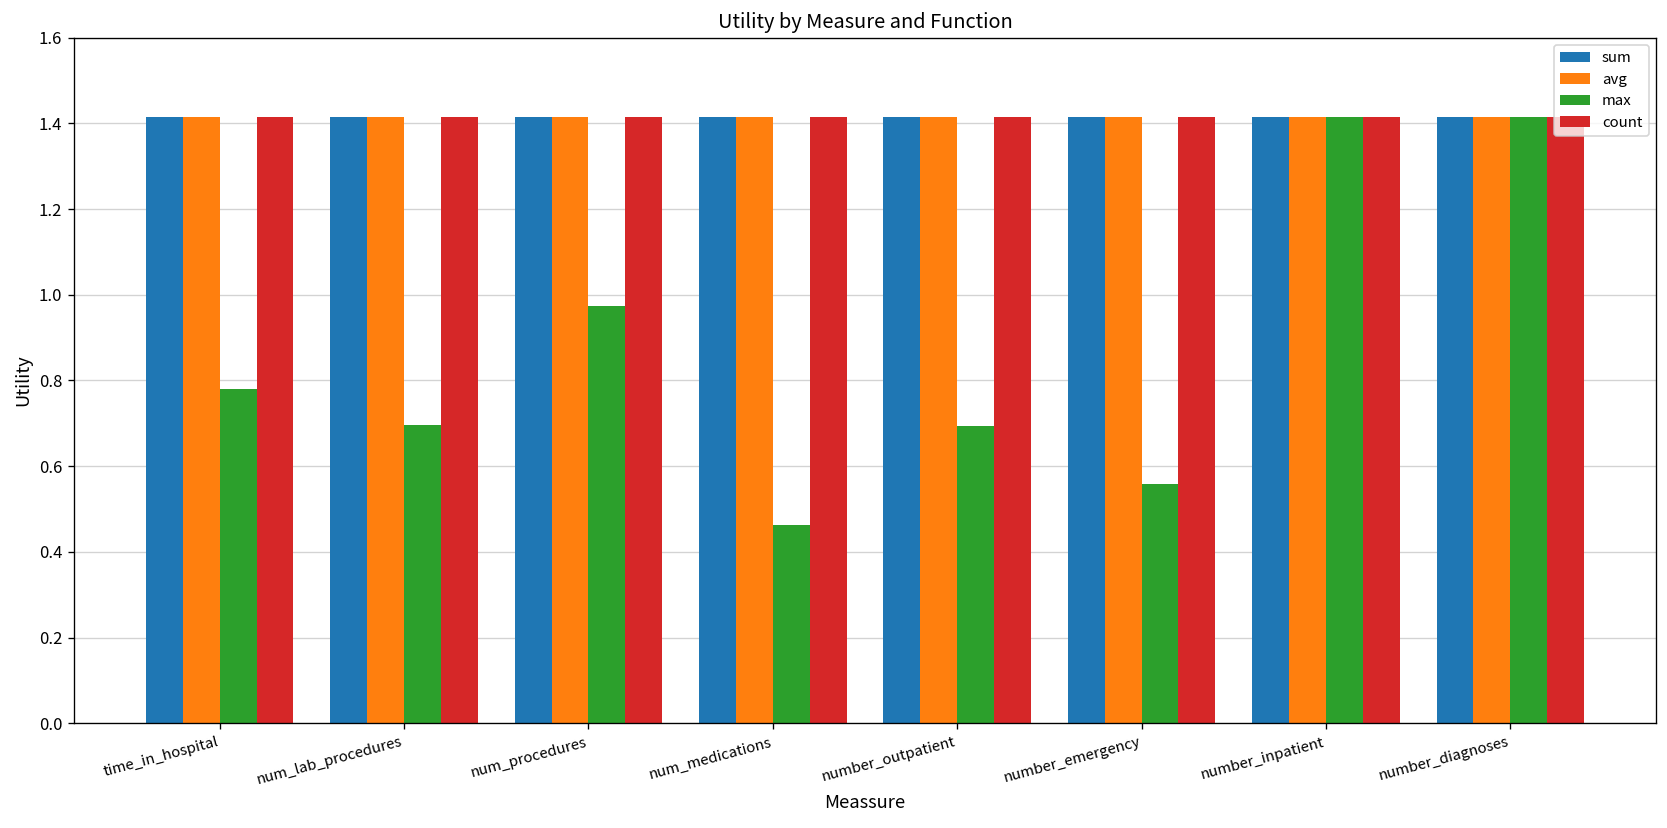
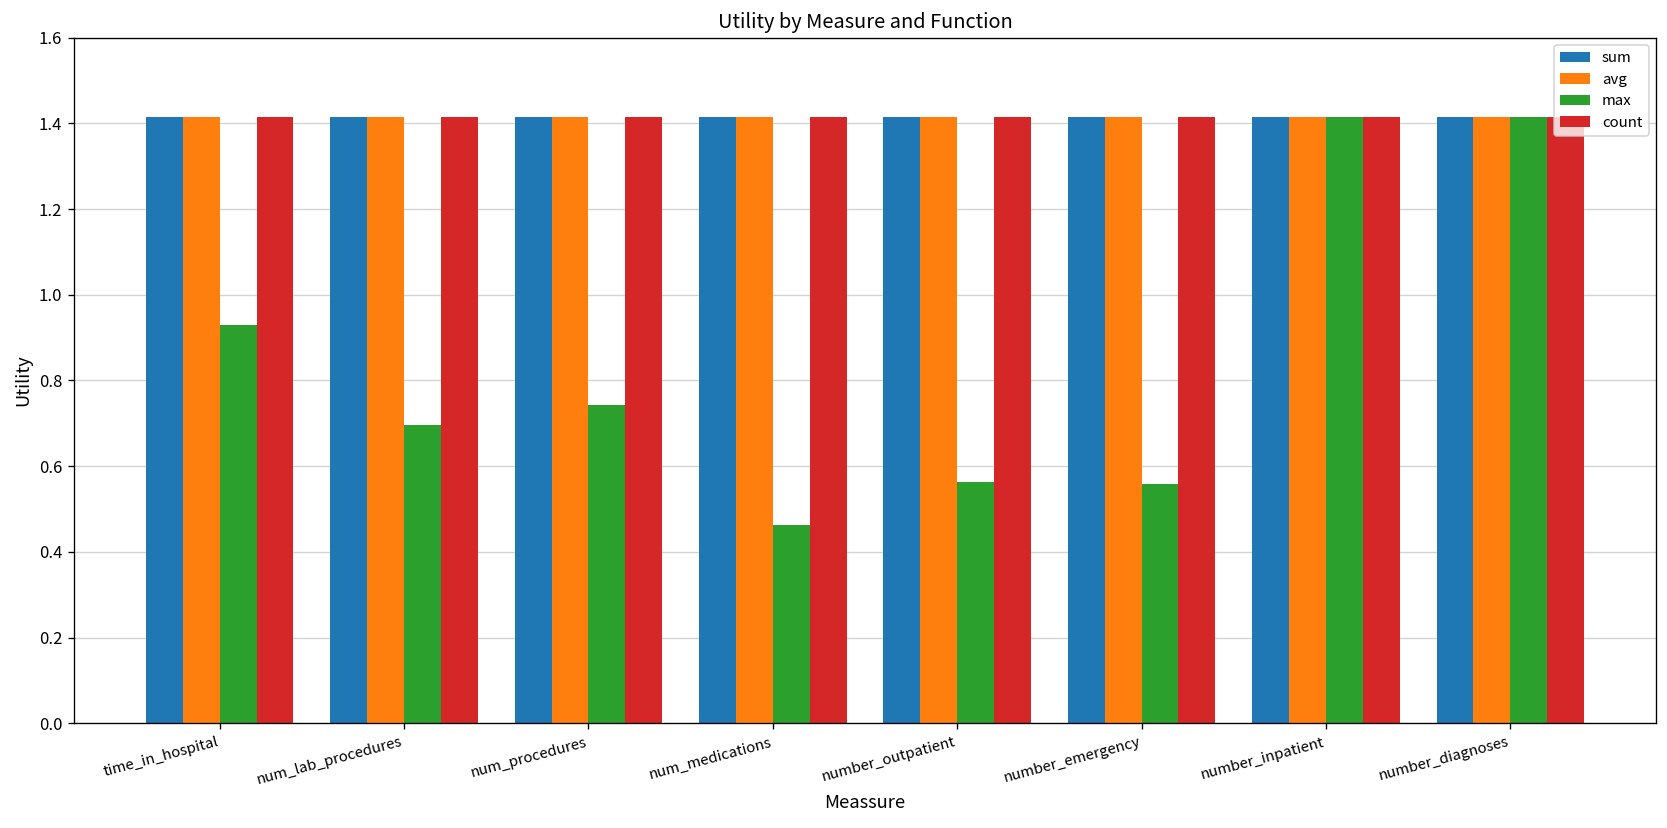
max, time_in_hospital: 0.78 -> 0.93
max, num_procedures: 0.97 -> 0.74
max, number_outpatient: 0.69 -> 0.56
